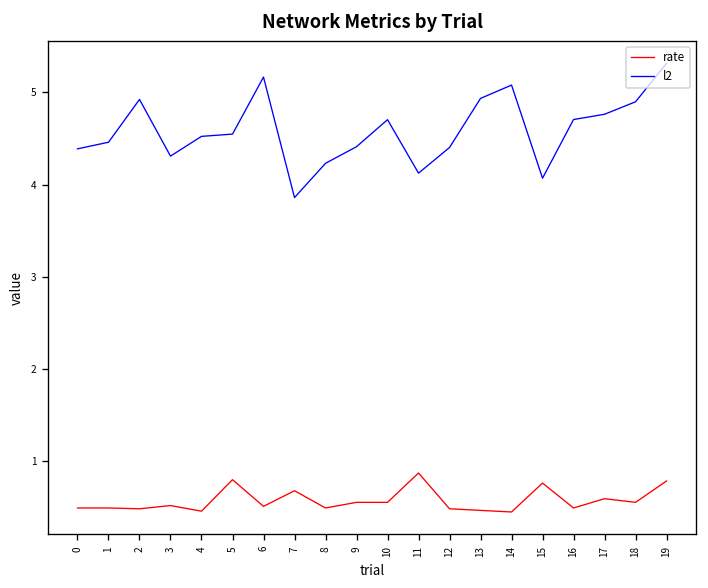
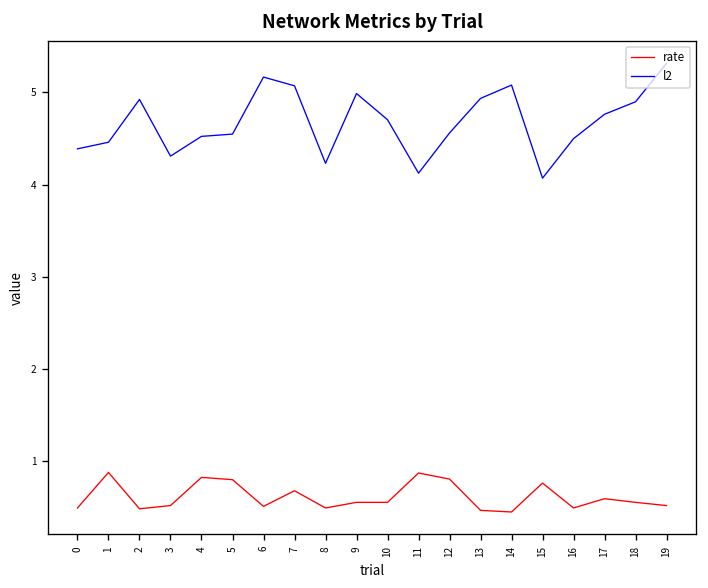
rate, 1: 0.5 -> 0.9
rate, 4: 0.5 -> 0.8
l2, 7: 3.9 -> 5.1
l2, 9: 4.4 -> 5.0
rate, 12: 0.5 -> 0.8
l2, 12: 4.4 -> 4.6
l2, 16: 4.7 -> 4.5
rate, 19: 0.8 -> 0.5
